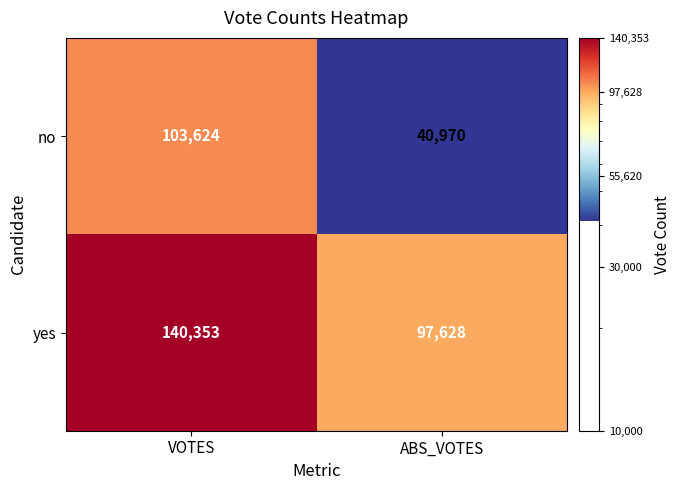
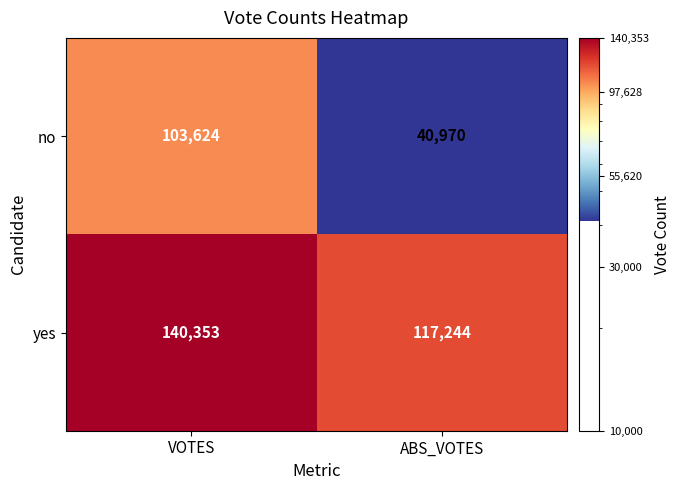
yes, ABS_VOTES: 97,628 -> 117,244
